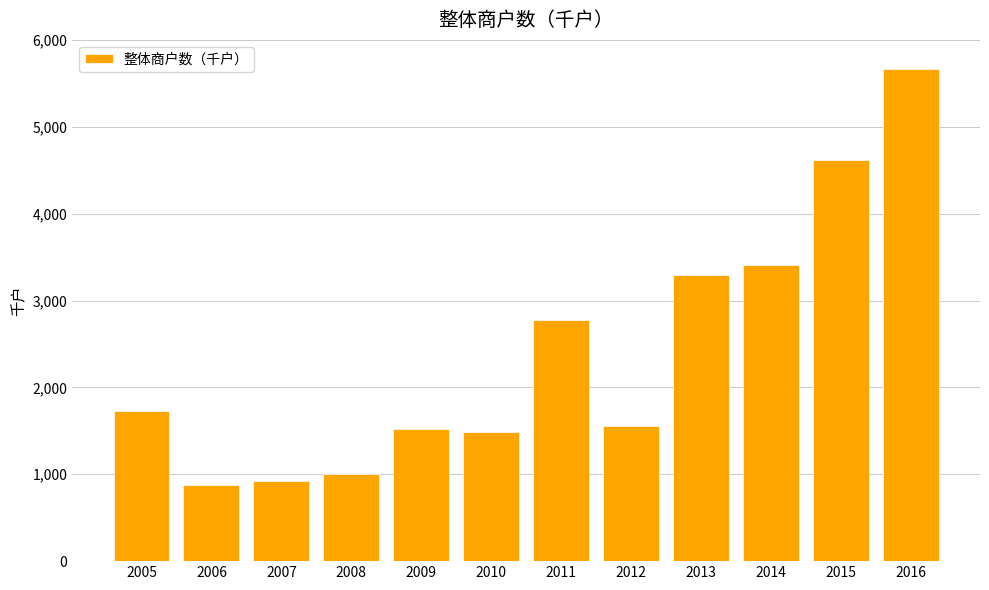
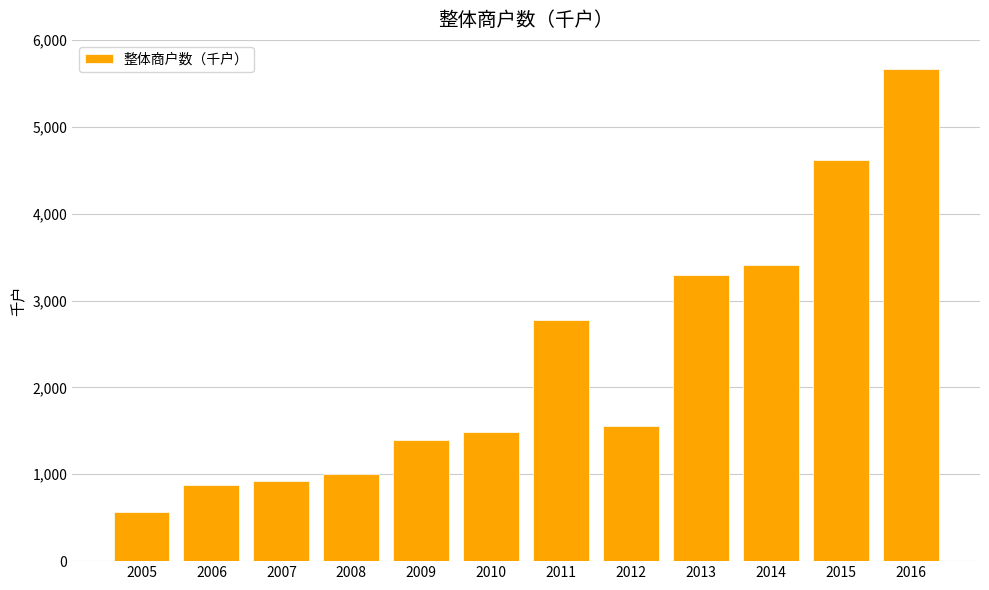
2005: 1,700 -> 600
2009: 1,500 -> 1,400
